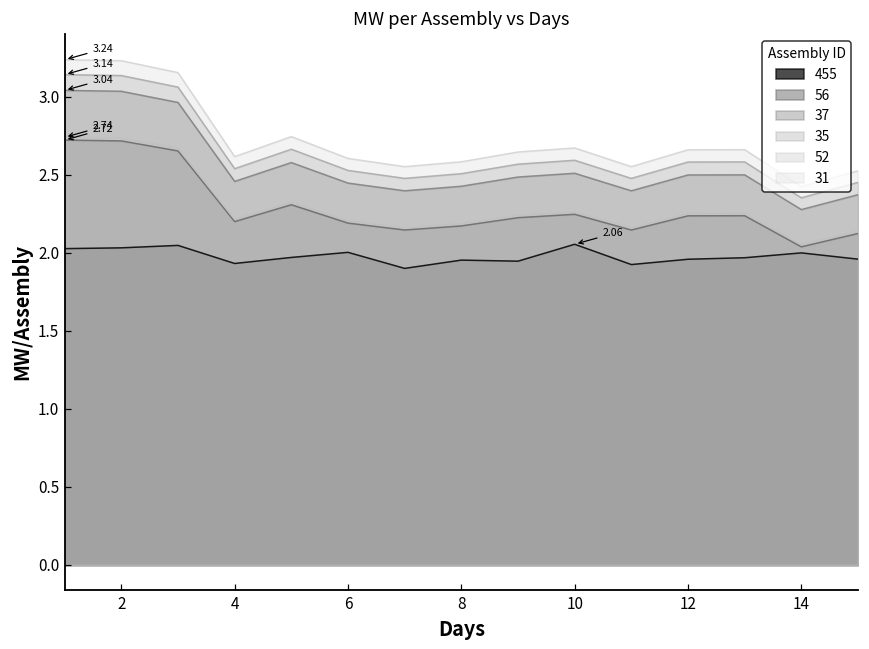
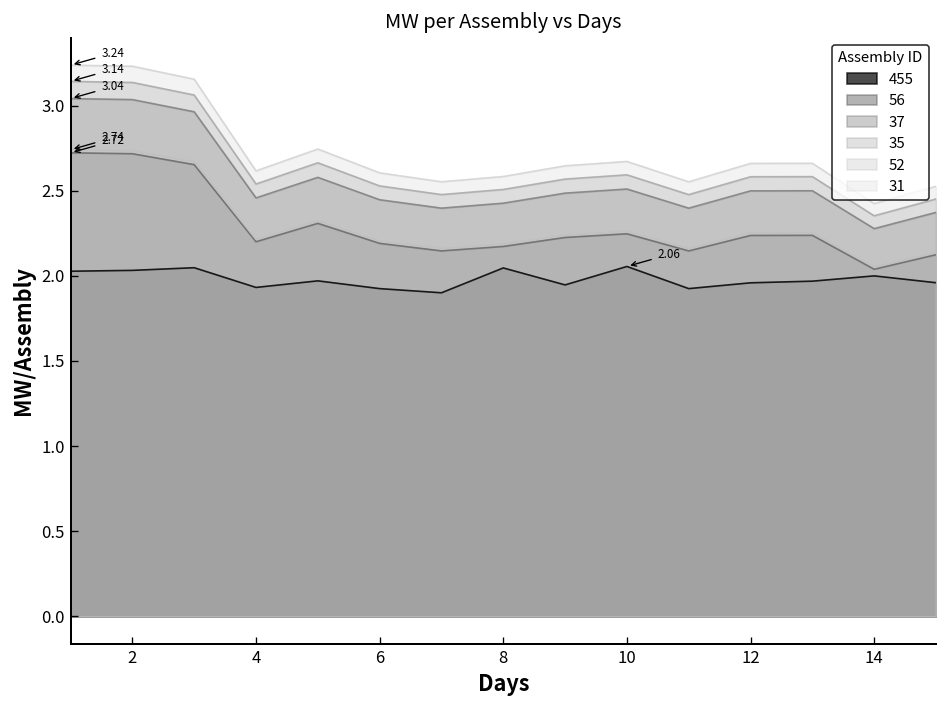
455, 6: 2.00 -> 1.93
455, 8: 1.95 -> 2.05
